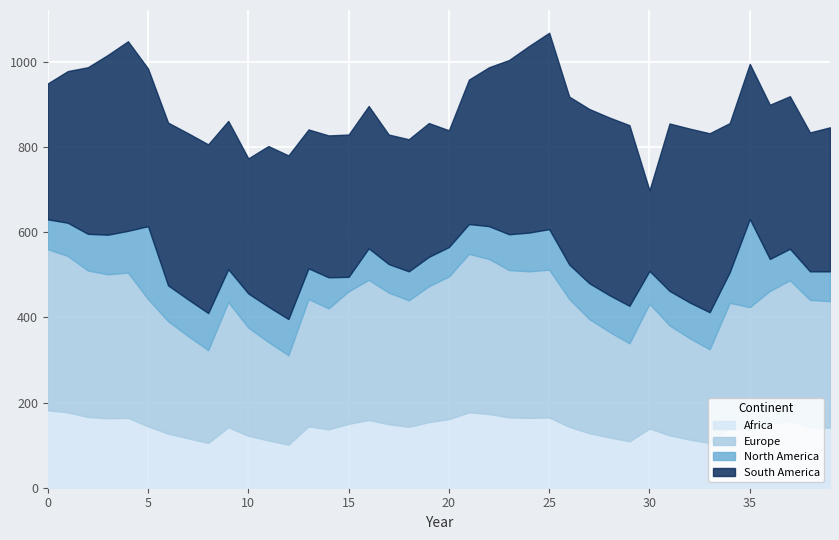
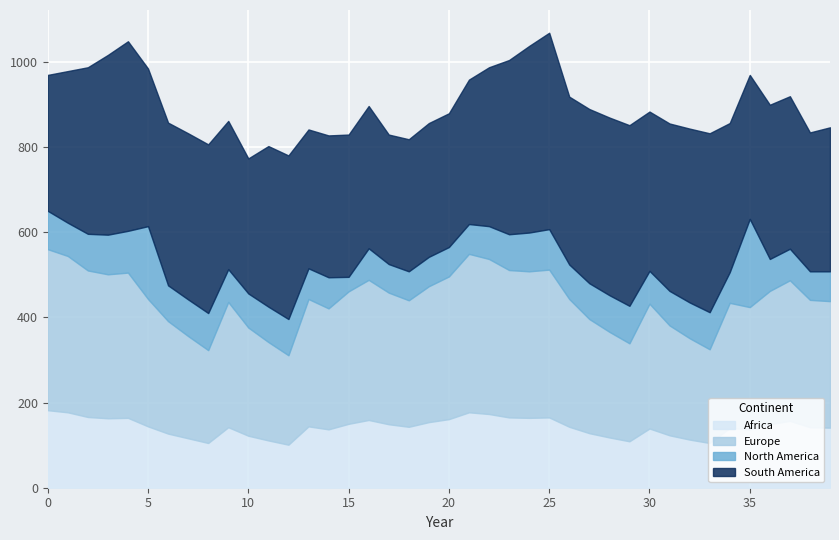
North America, 0: 70 -> 90
South America, 20: 270 -> 310
South America, 30: 190 -> 370
South America, 35: 360 -> 340
